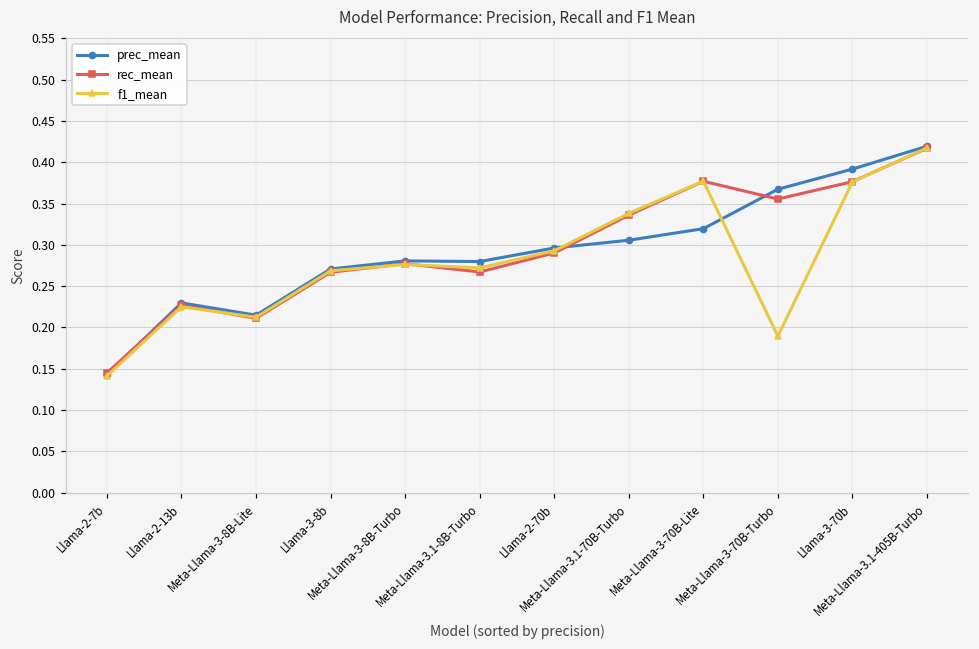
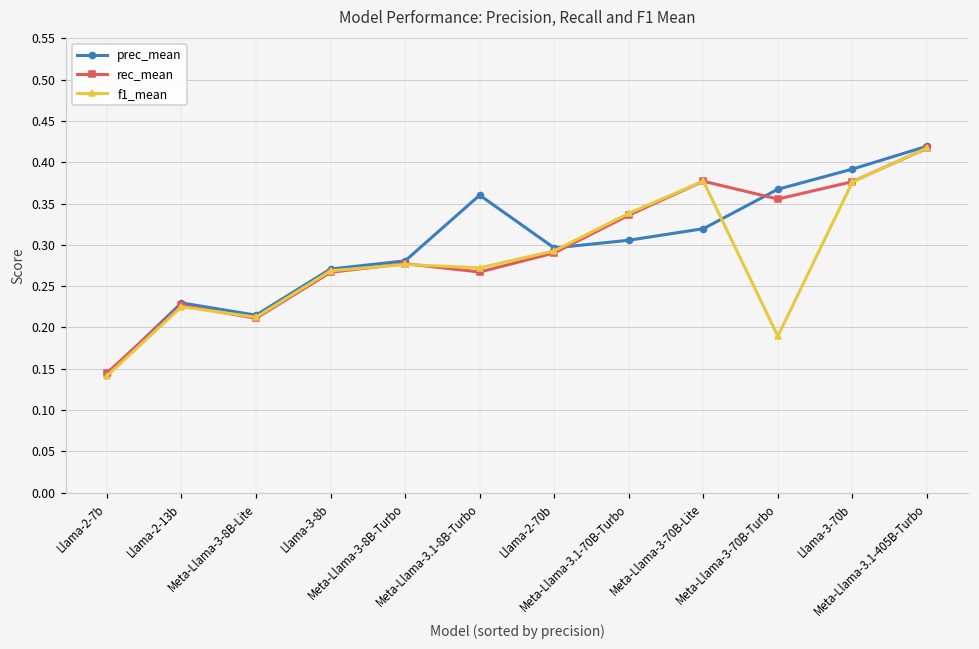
prec_mean, Meta-Llama-3.1-8B-Turbo: 0.28 -> 0.36
